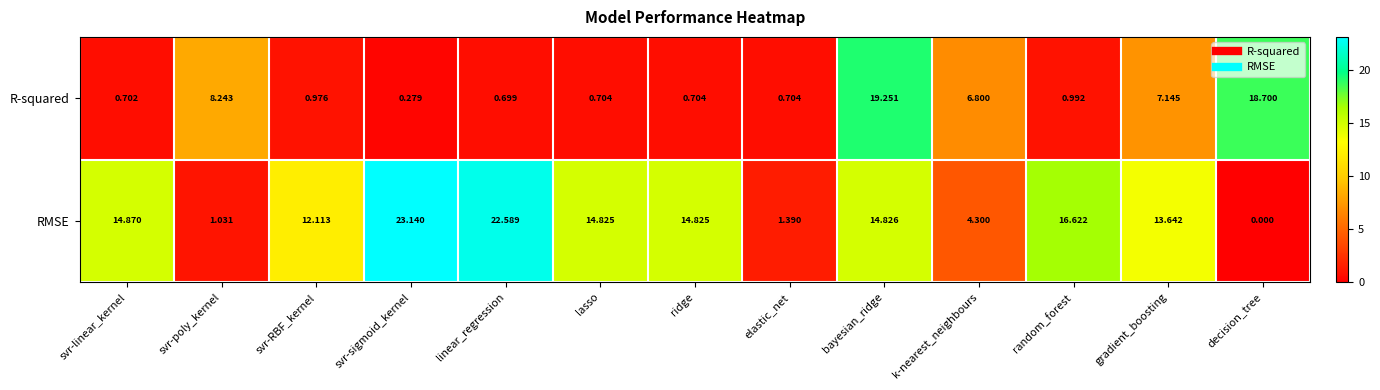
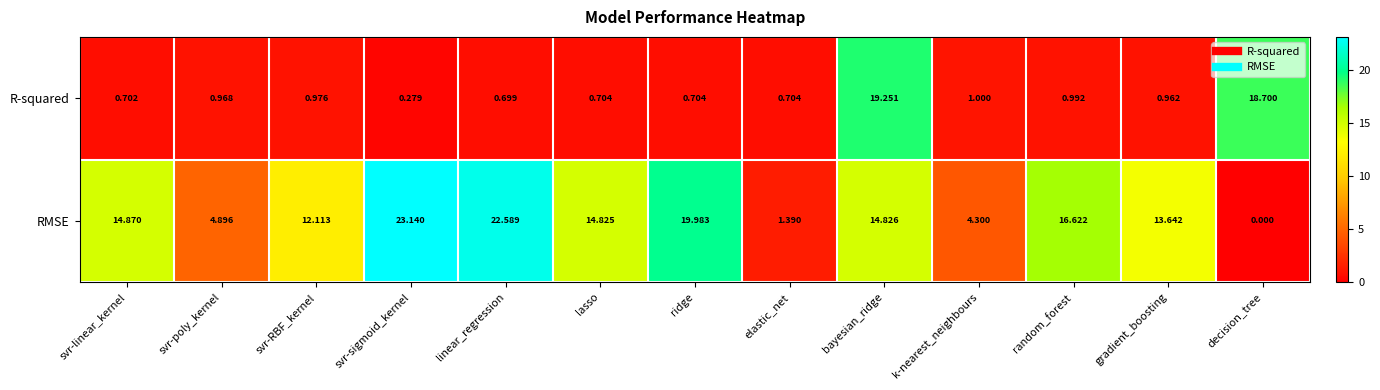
R-squared, svr-poly_kernel: 8.243 -> 0.968
R-squared, k-nearest_neighbours: 6.800 -> 1.000
R-squared, gradient_boosting: 7.145 -> 0.962
RMSE, svr-poly_kernel: 1.031 -> 4.896
RMSE, ridge: 14.825 -> 19.983
